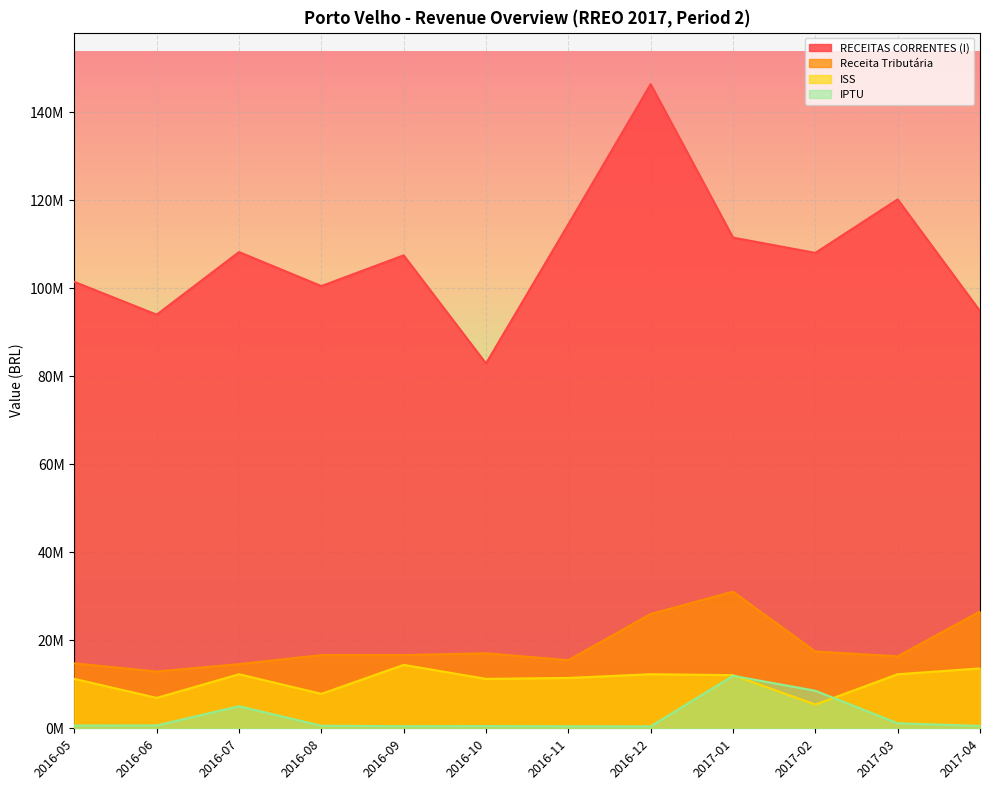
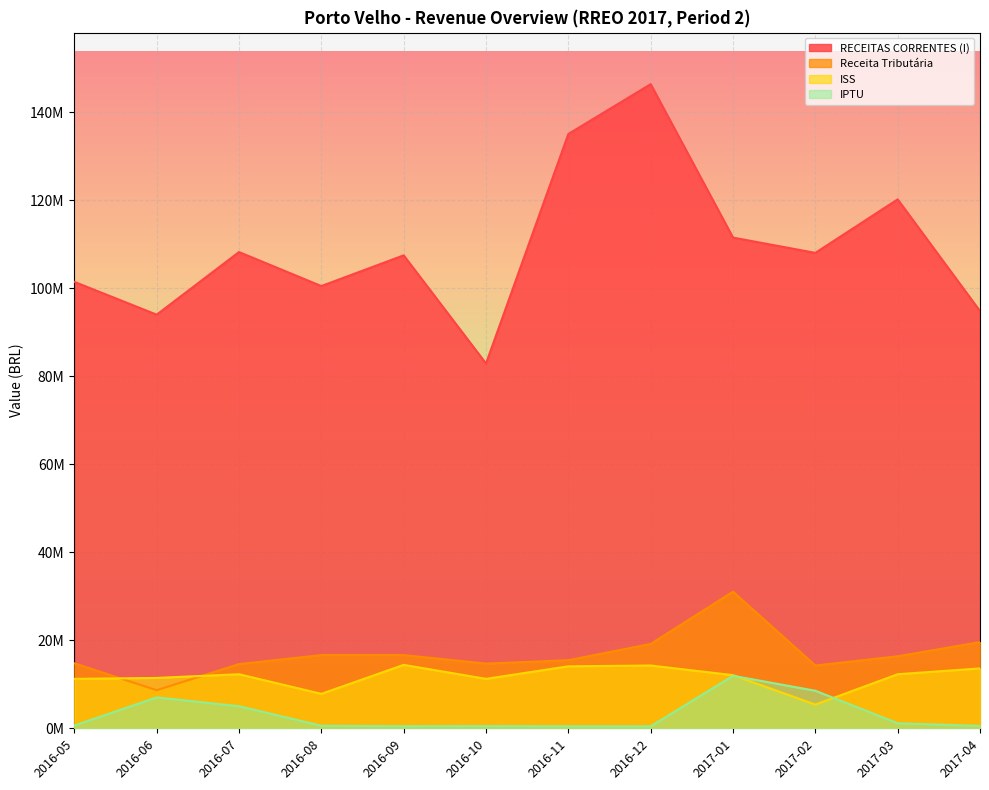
Receita Tributária, 2016-06: 13000000 -> 9000000
ISS, 2016-06: 7000000 -> 11000000
IPTU, 2016-06: 1000000 -> 7000000
Receita Tributária, 2016-10: 17000000 -> 15000000
RECEITAS CORRENTES (I), 2016-11: 115000000 -> 135000000
ISS, 2016-11: 11000000 -> 14000000
Receita Tributária, 2016-12: 26000000 -> 19000000
ISS, 2016-12: 12000000 -> 14000000
Receita Tributária, 2017-02: 17000000 -> 14000000
Receita Tributária, 2017-04: 27000000 -> 20000000
